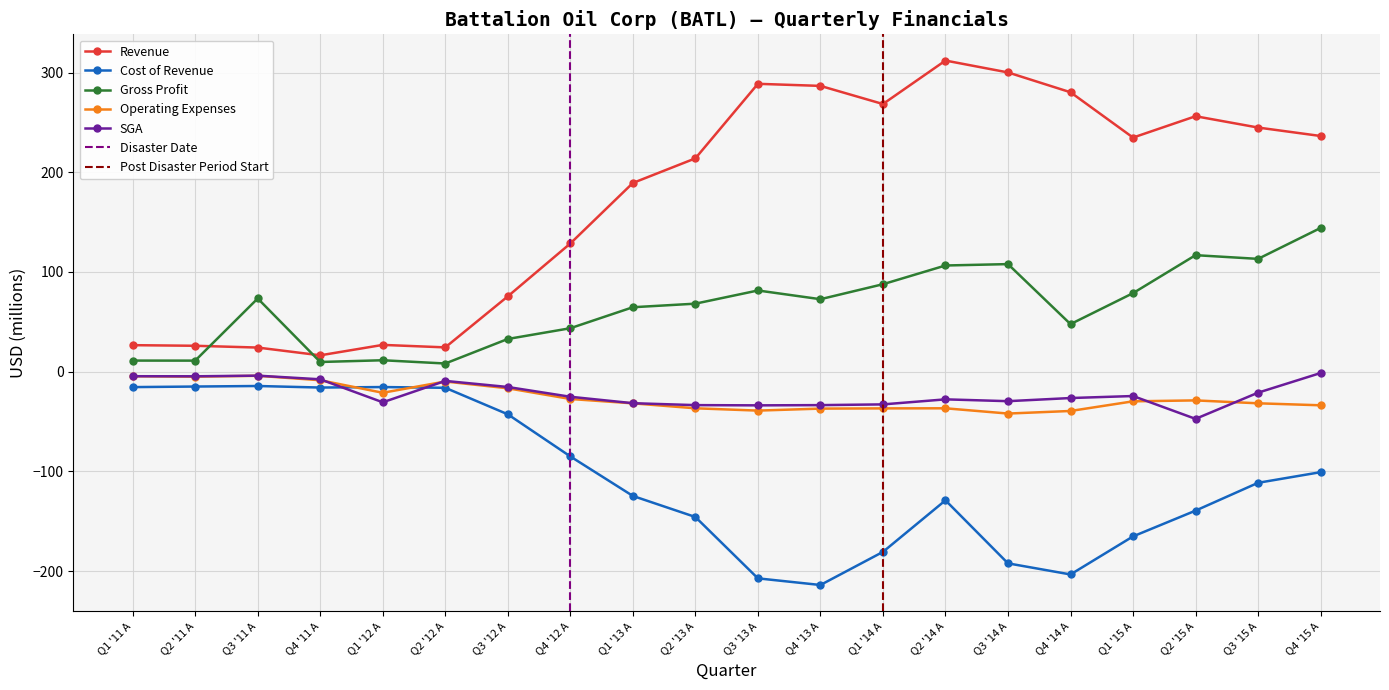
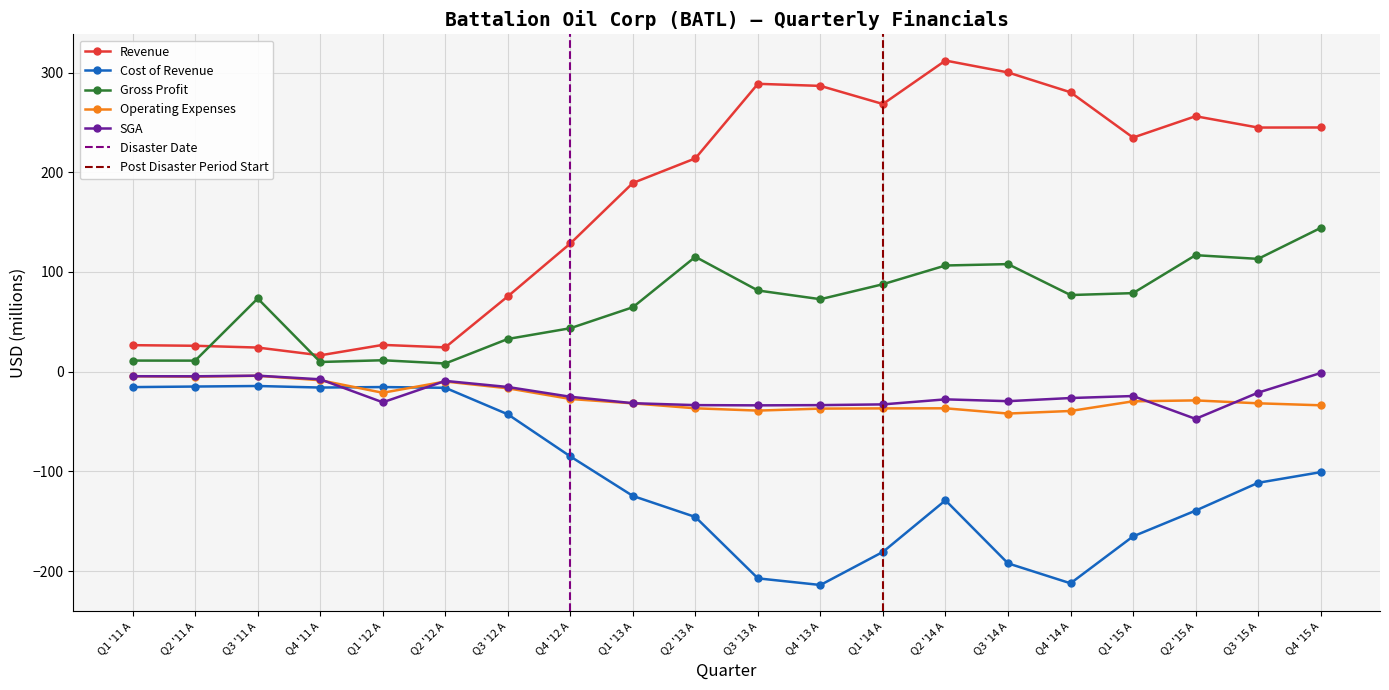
Gross Profit, Q2 '13 A: 70 -> 120
Cost of Revenue, Q4 '14 A: -200 -> -210
Gross Profit, Q4 '14 A: 50 -> 80
Revenue, Q4 '15 A: 236 -> 245
